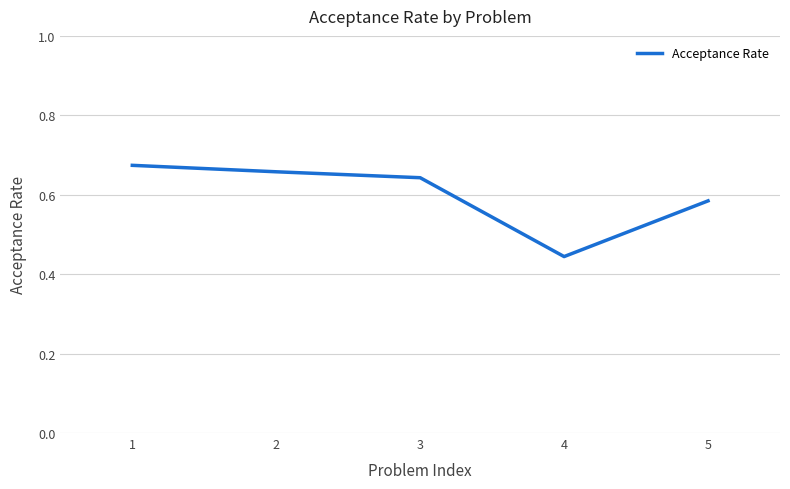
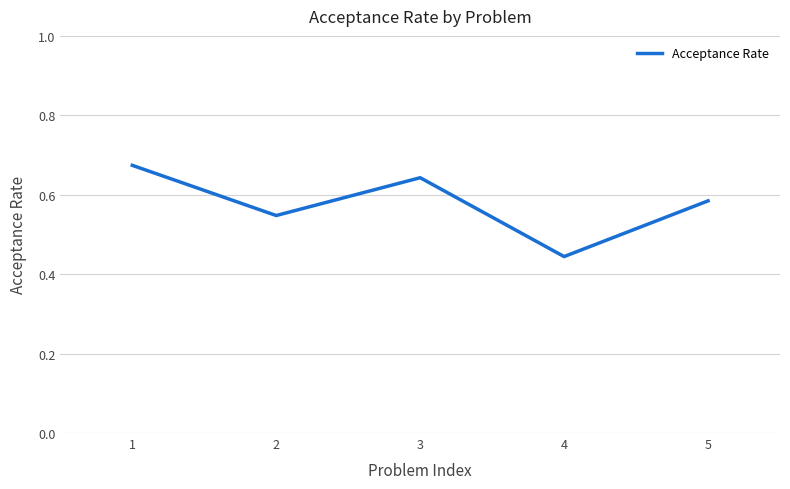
2: 0.66 -> 0.55
